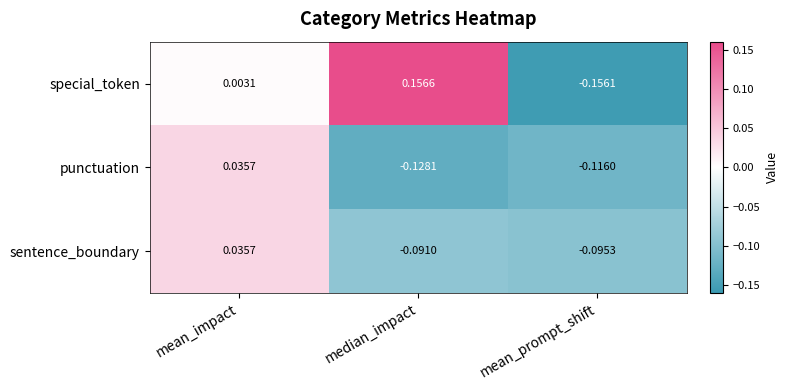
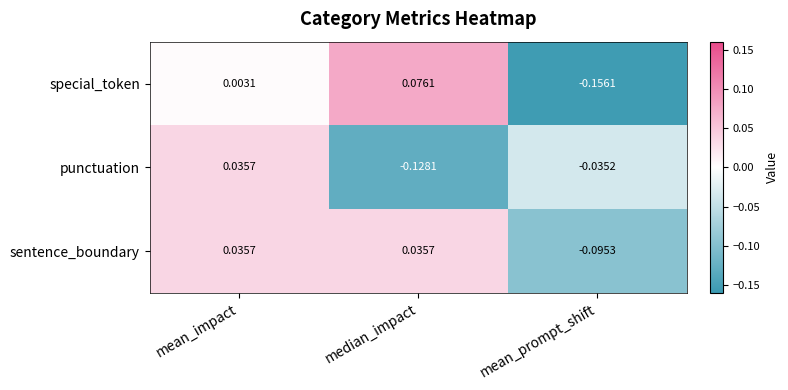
special_token, median_impact: 0.1566 -> 0.0761
punctuation, mean_prompt_shift: -0.1160 -> -0.0352
sentence_boundary, median_impact: -0.0910 -> 0.0357
